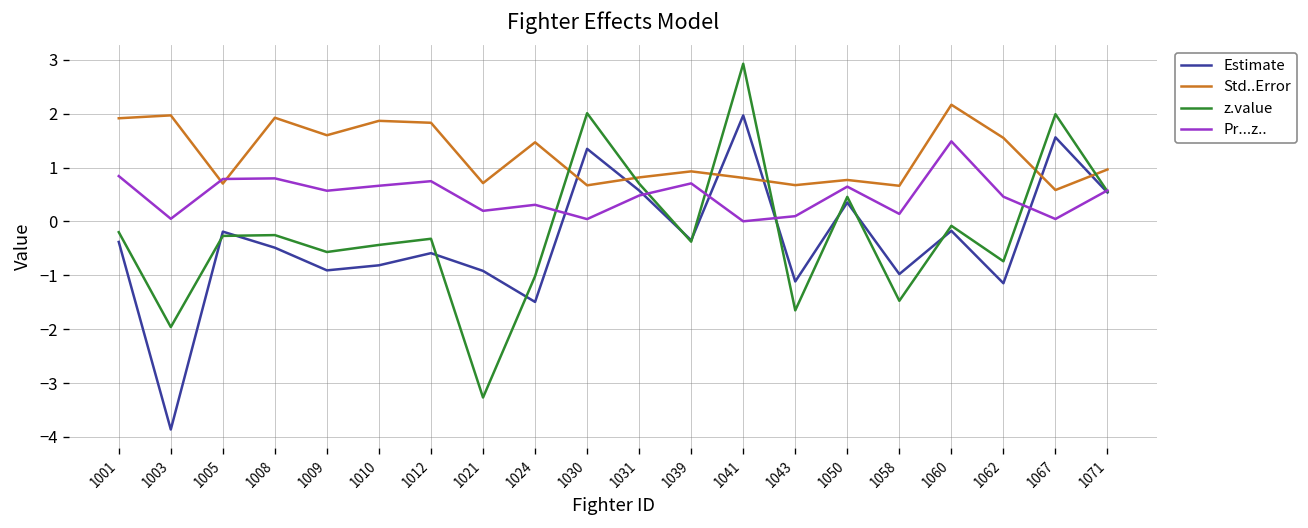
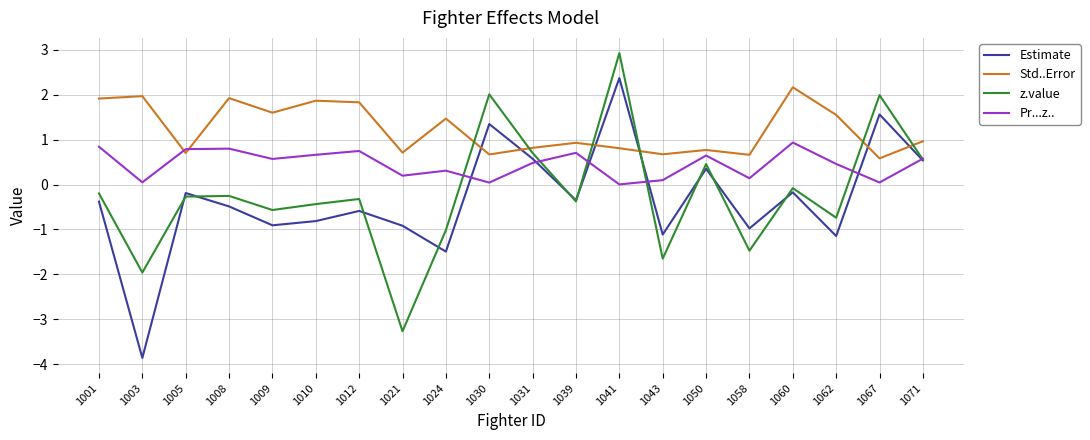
Estimate, 1041: 2.0 -> 2.4
Pr...z.., 1060: 1.5 -> 0.9
